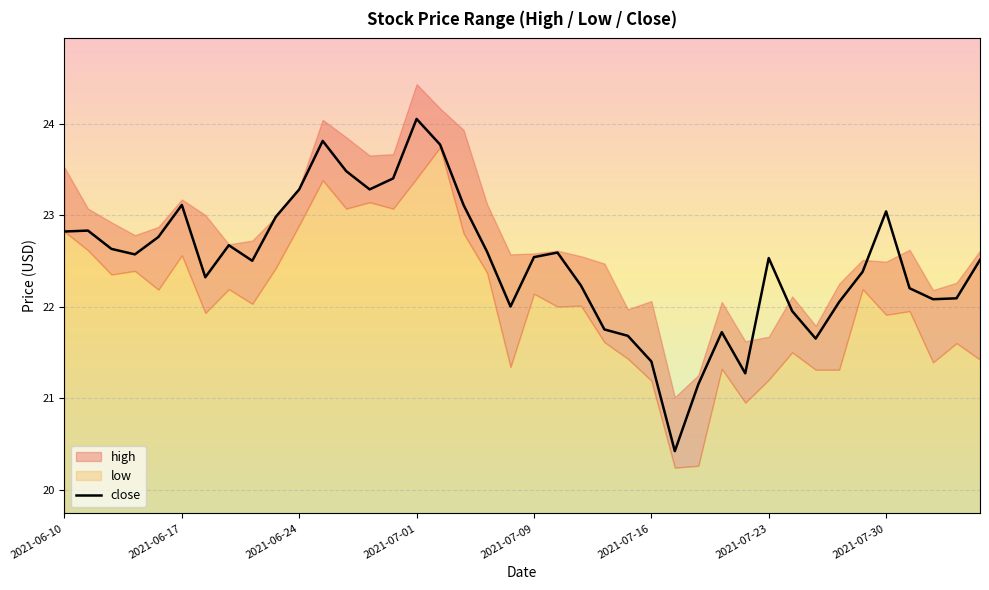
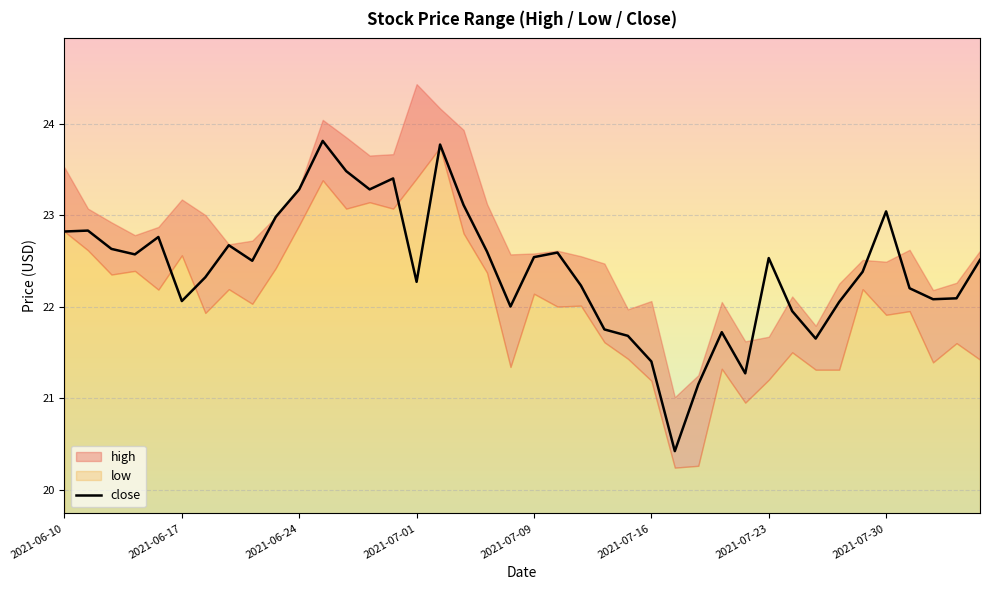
close, 2021-06-17: 23.1 -> 22.1
close, 2021-07-01: 24.1 -> 22.3
